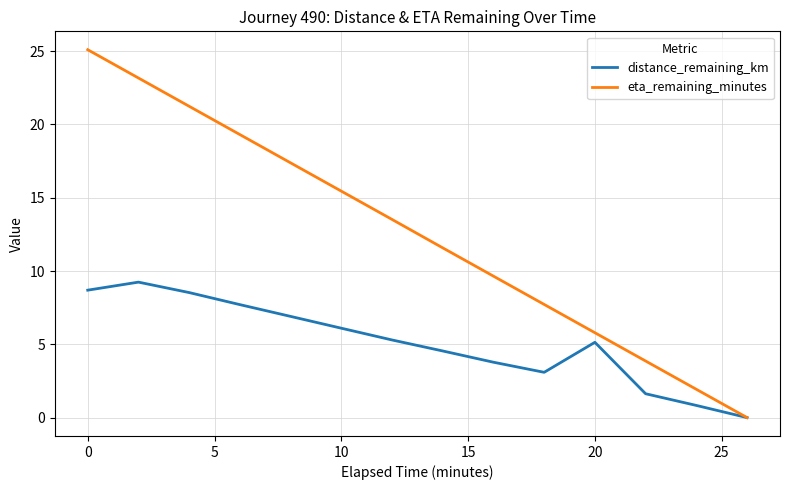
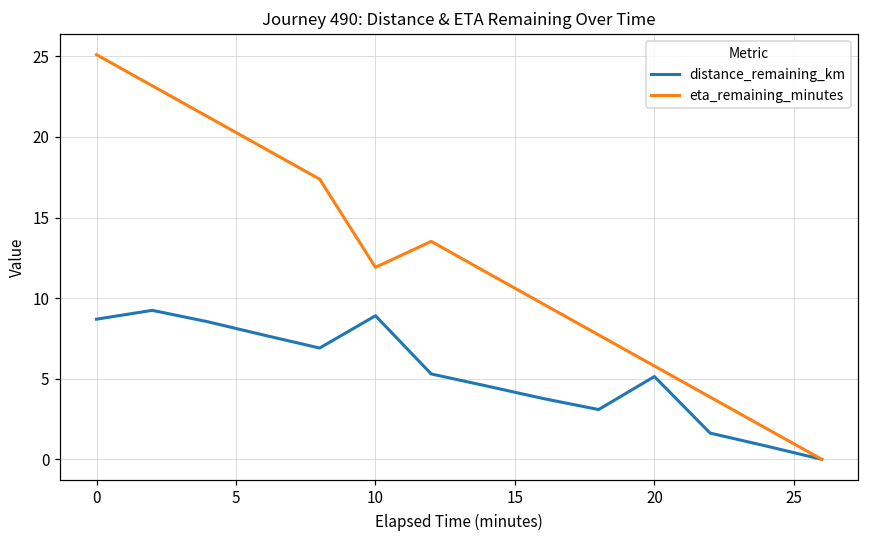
distance_remaining_km, 10: 6.1 -> 8.9
eta_remaining_minutes, 10: 15.5 -> 11.9
